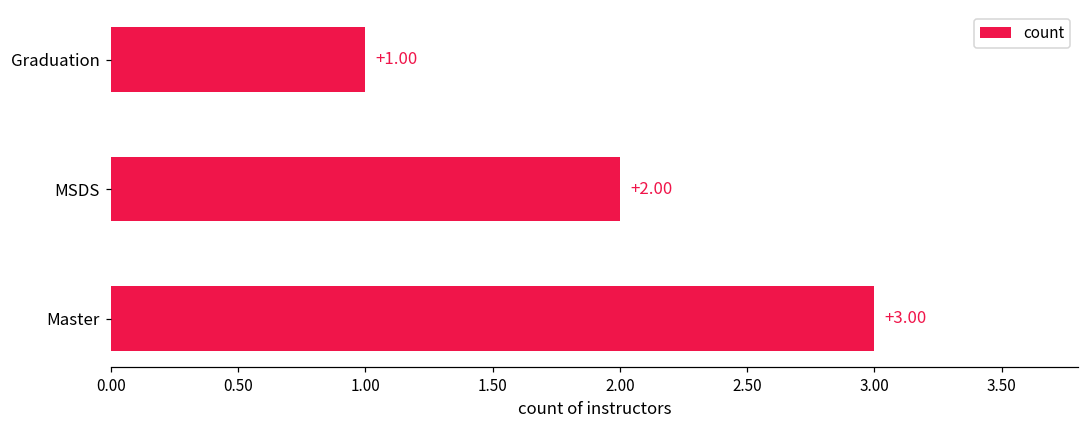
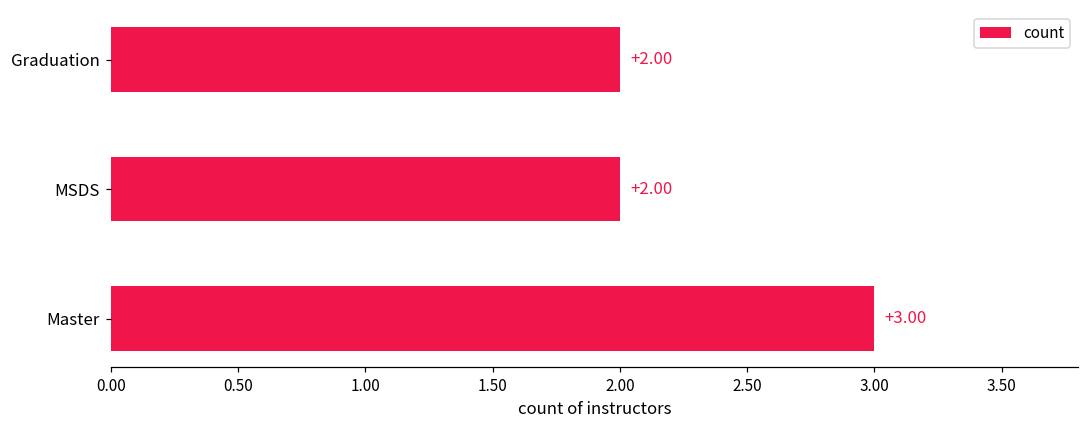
Graduation: +1.00 -> +2.00
